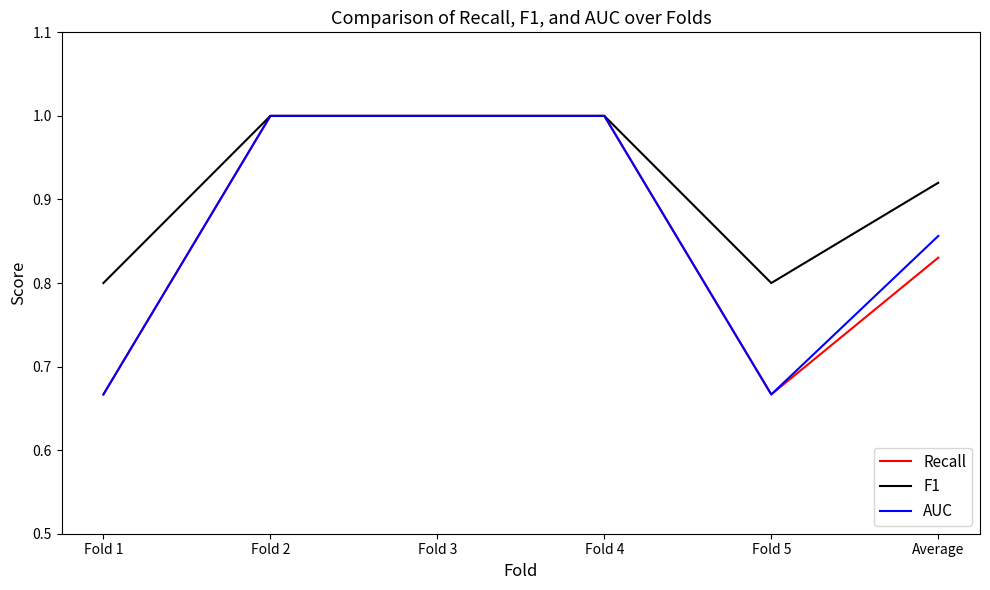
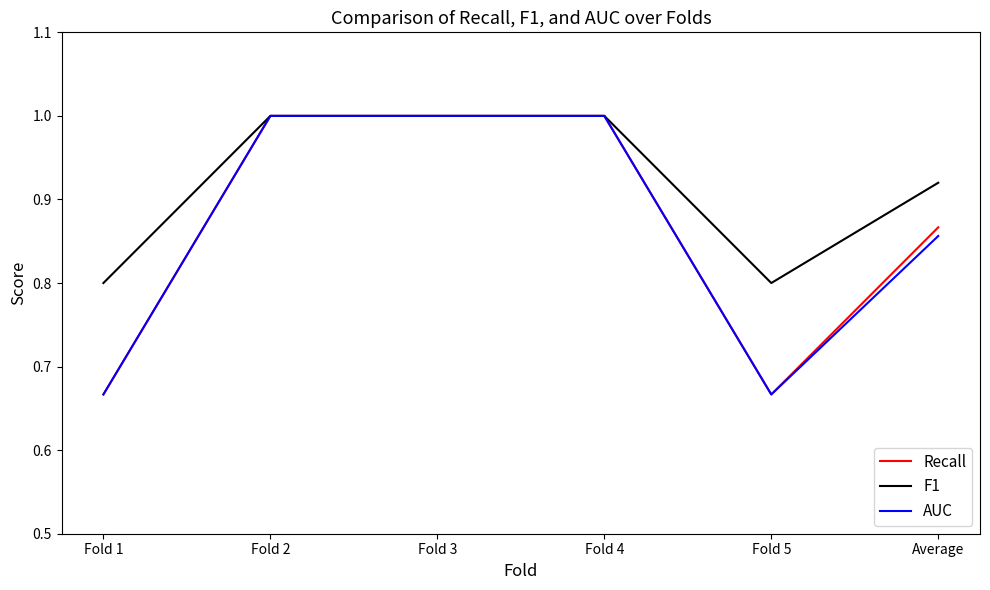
Recall, Average: 0.83 -> 0.87
